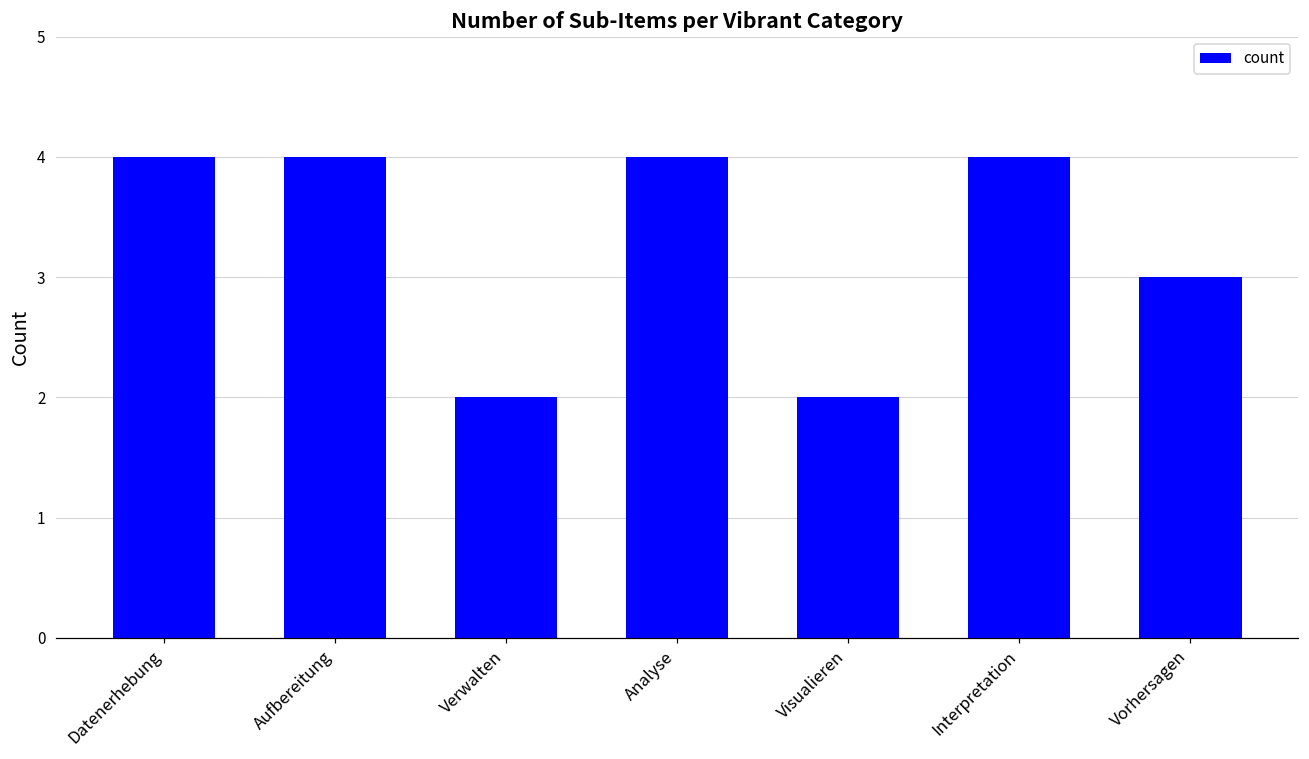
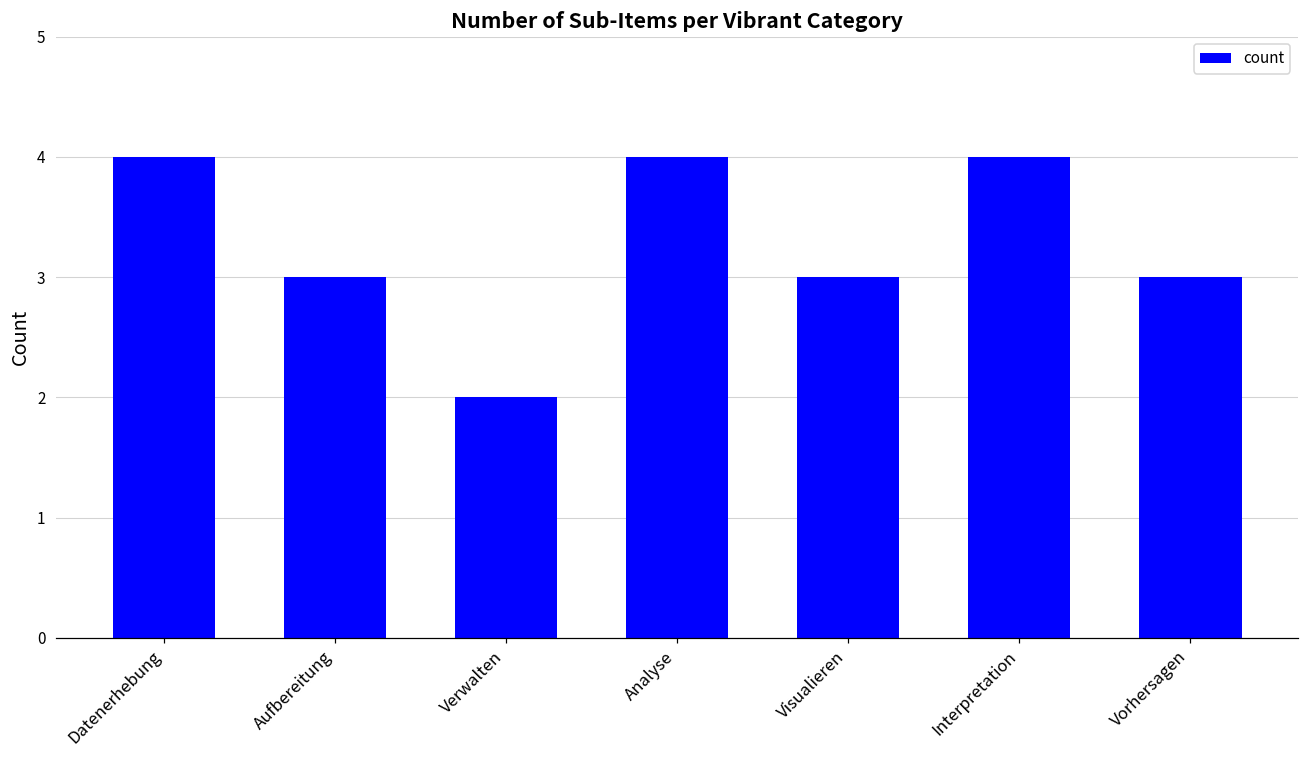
Aufbereitung: 4 -> 3
Visualieren: 2 -> 3
